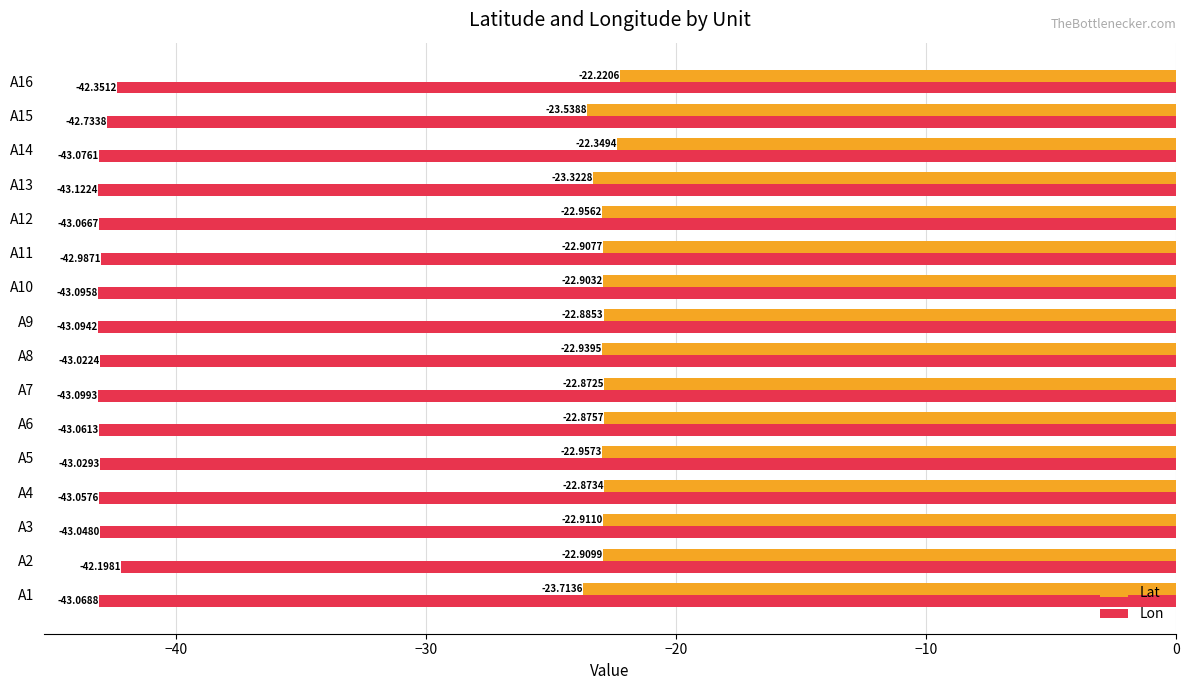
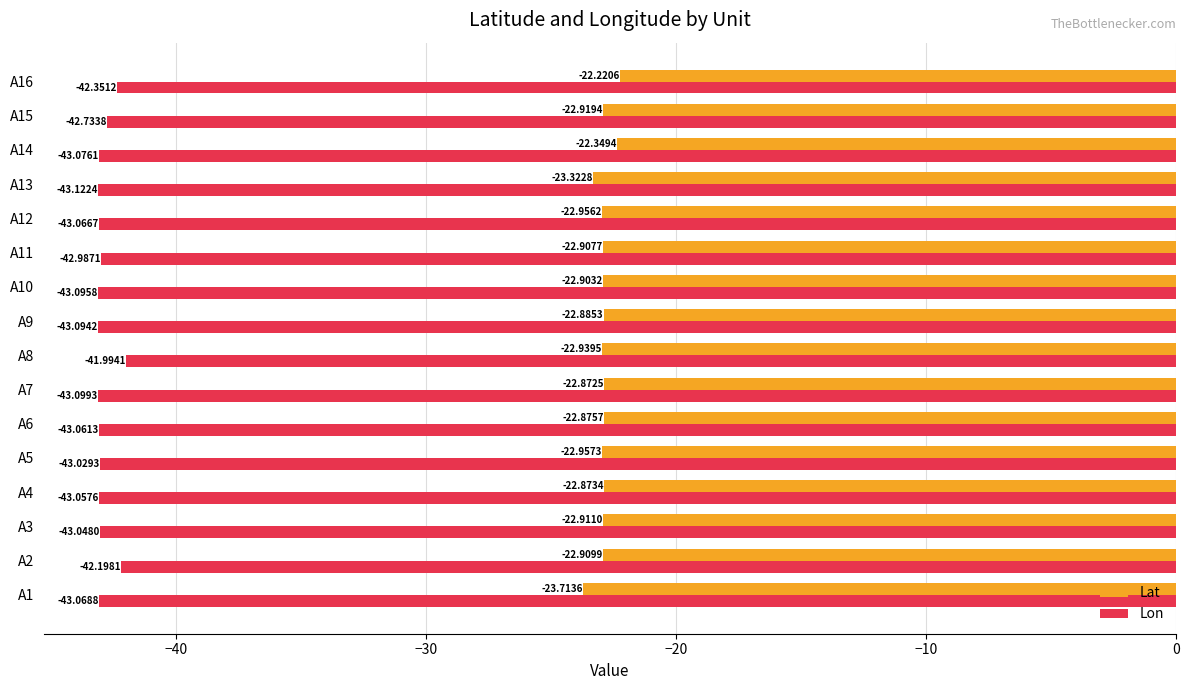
Lat, A15: -23.5388 -> -22.9194
Lon, A8: -43.0224 -> -41.9941
